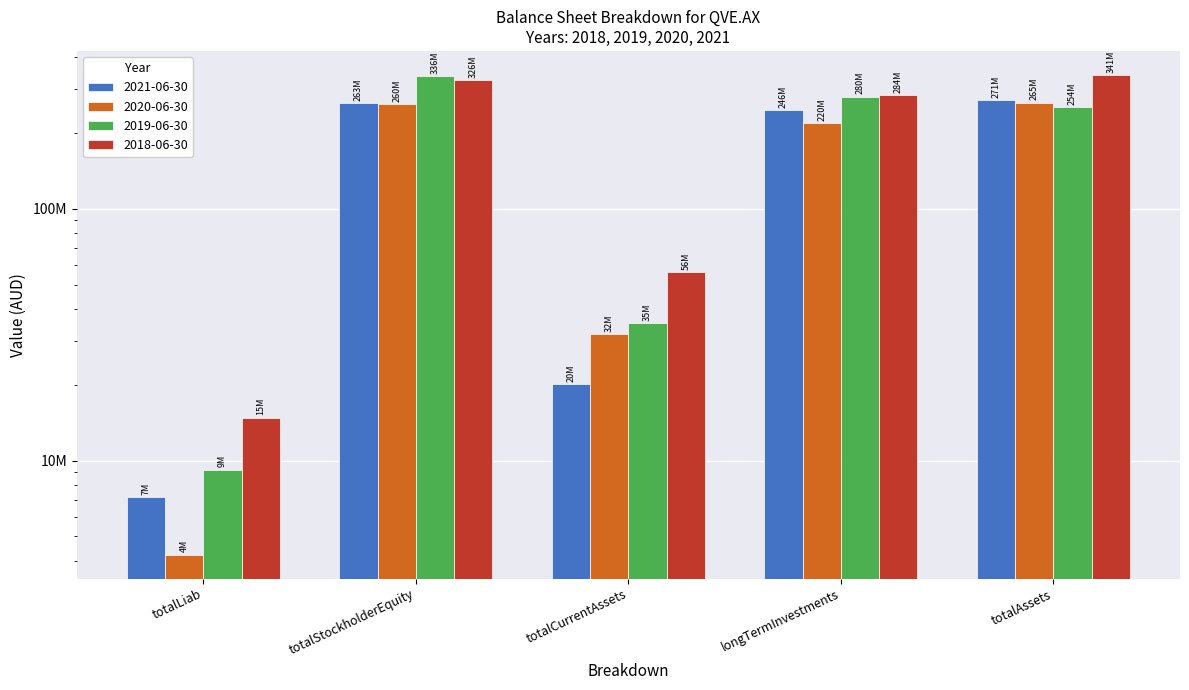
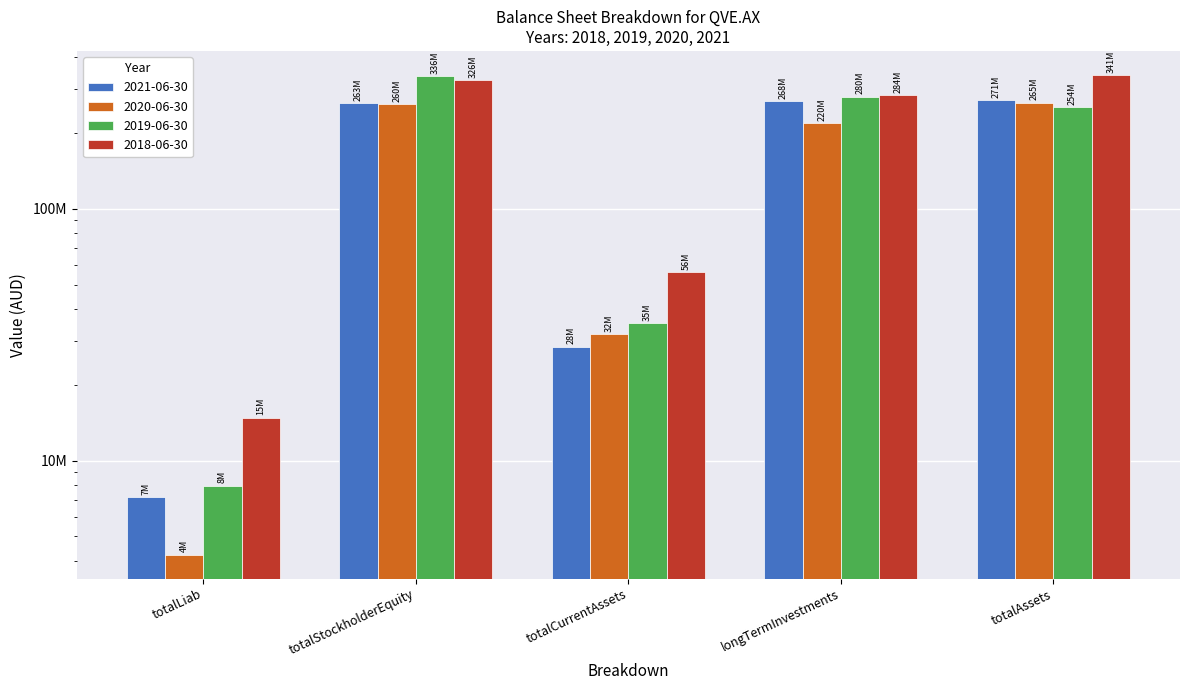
2019-06-30, totalLiab: 9M -> 8M
2021-06-30, totalCurrentAssets: 20M -> 28M
2021-06-30, longTermInvestments: 246M -> 268M
